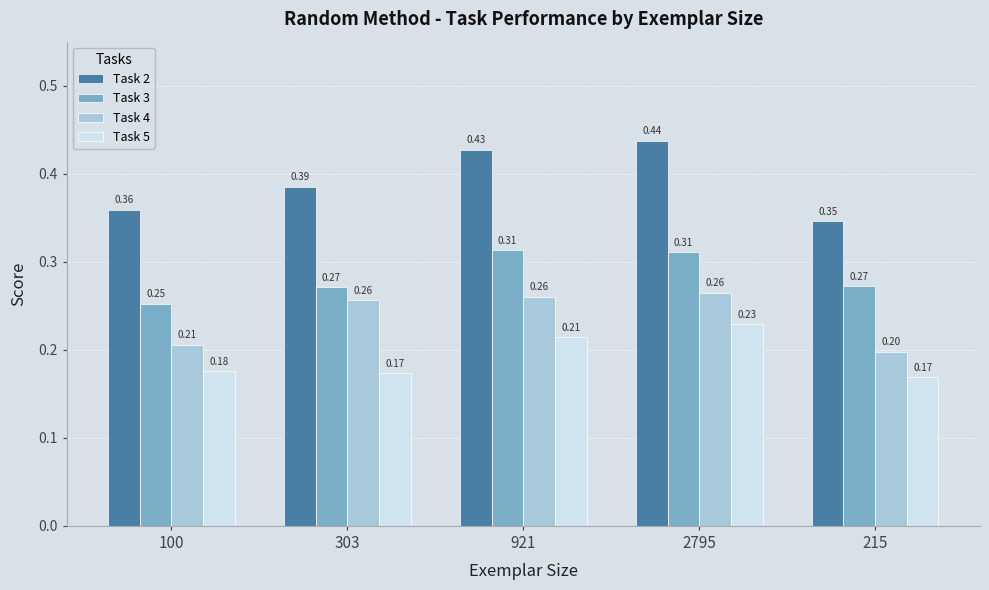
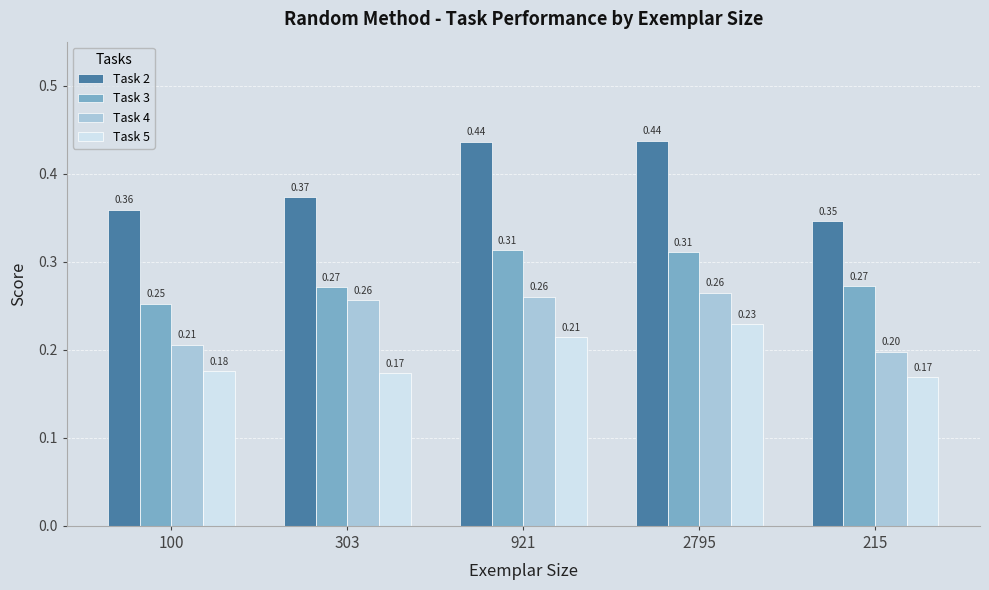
Task 2, 303: 0.39 -> 0.37
Task 2, 921: 0.43 -> 0.44
